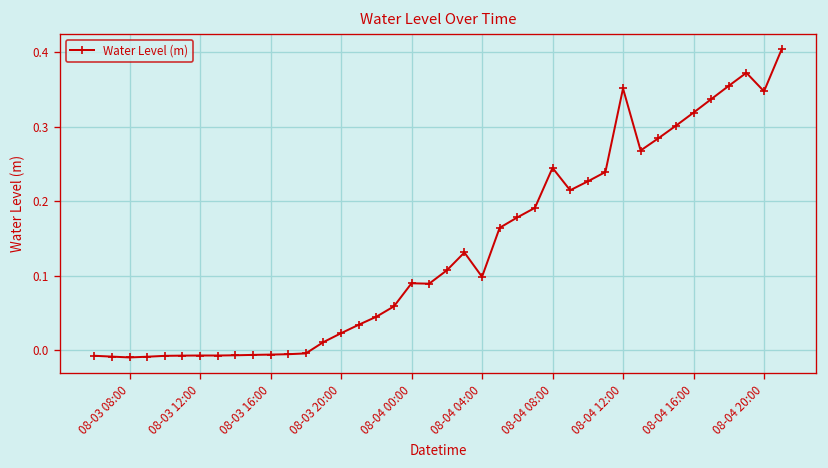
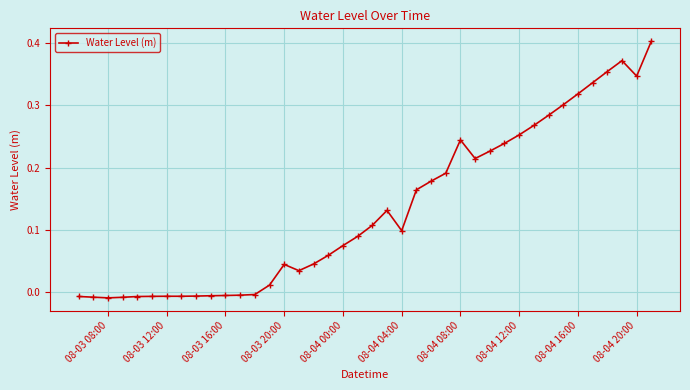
08-03 20:00: 0.02 -> 0.04
08-04 00:00: 0.09 -> 0.07
08-04 12:00: 0.35 -> 0.25
